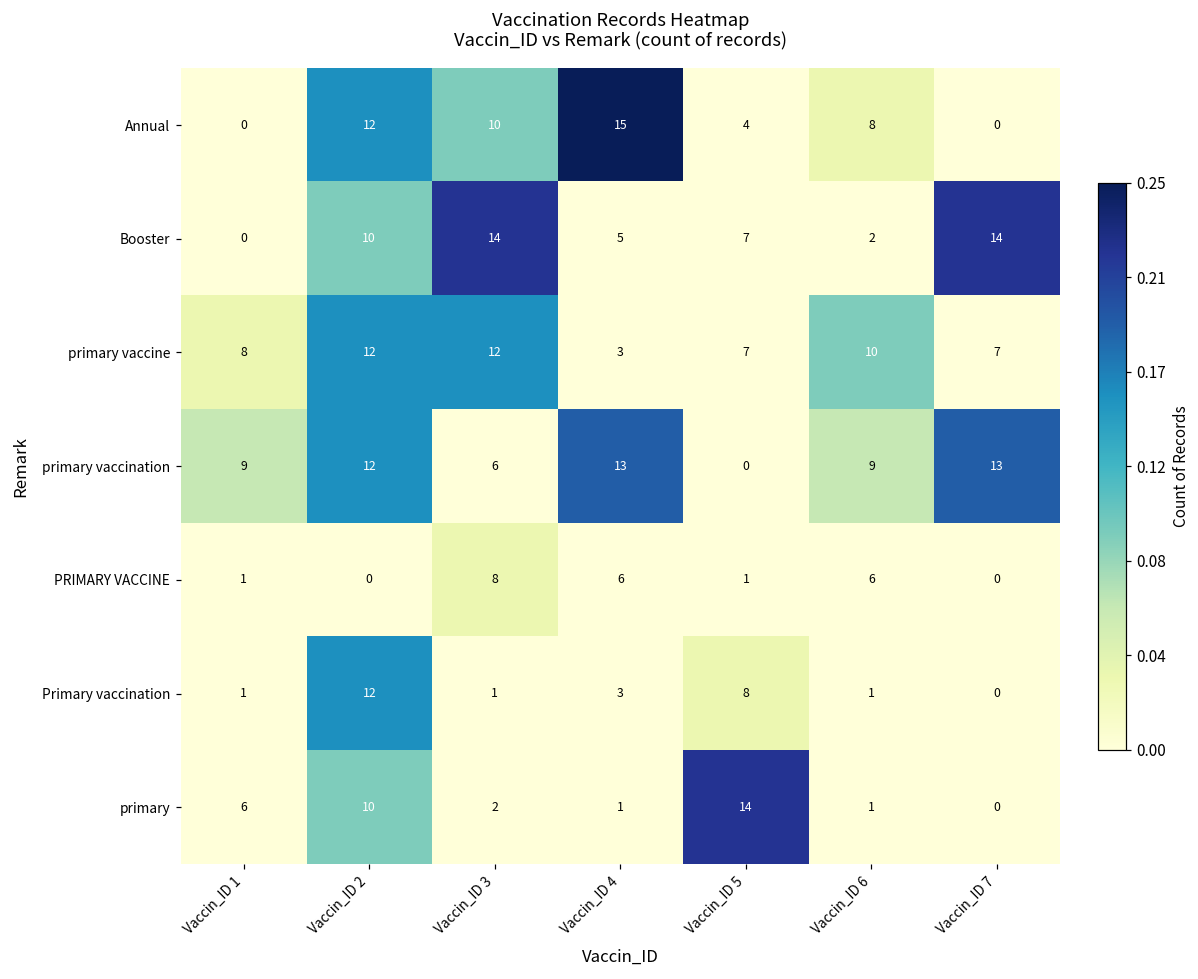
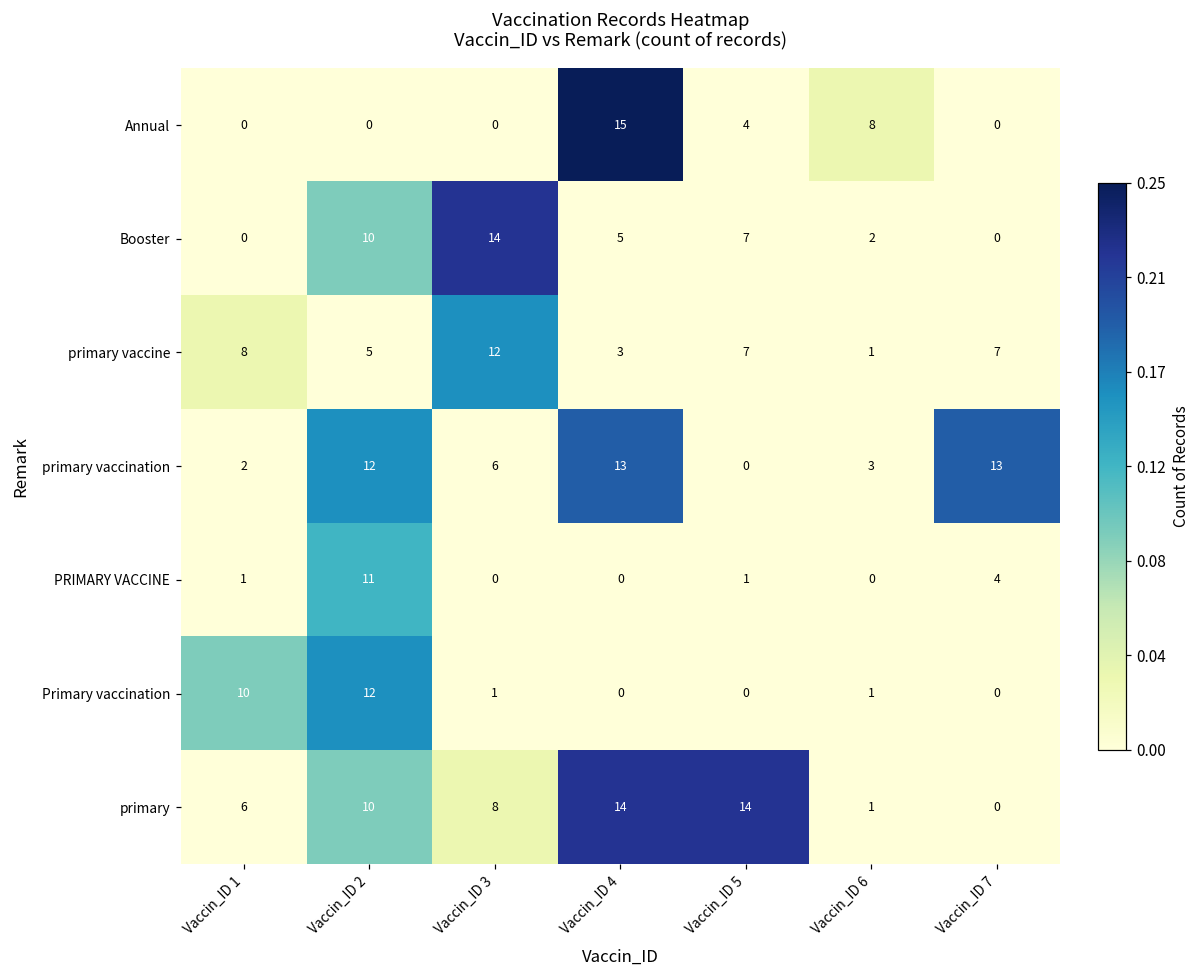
Annual, Vaccin_ID 2: 12 -> 0
Annual, Vaccin_ID 3: 10 -> 0
Booster, Vaccin_ID 7: 14 -> 0
primary vaccine, Vaccin_ID 2: 12 -> 5
primary vaccine, Vaccin_ID 6: 10 -> 1
primary vaccination, Vaccin_ID 1: 9 -> 2
primary vaccination, Vaccin_ID 6: 9 -> 3
PRIMARY VACCINE, Vaccin_ID 2: 0 -> 11
PRIMARY VACCINE, Vaccin_ID 3: 8 -> 0
PRIMARY VACCINE, Vaccin_ID 4: 6 -> 0
PRIMARY VACCINE, Vaccin_ID 6: 6 -> 0
PRIMARY VACCINE, Vaccin_ID 7: 0 -> 4
Primary vaccination, Vaccin_ID 1: 1 -> 10
Primary vaccination, Vaccin_ID 4: 3 -> 0
Primary vaccination, Vaccin_ID 5: 8 -> 0
primary, Vaccin_ID 3: 2 -> 8
primary, Vaccin_ID 4: 1 -> 14
